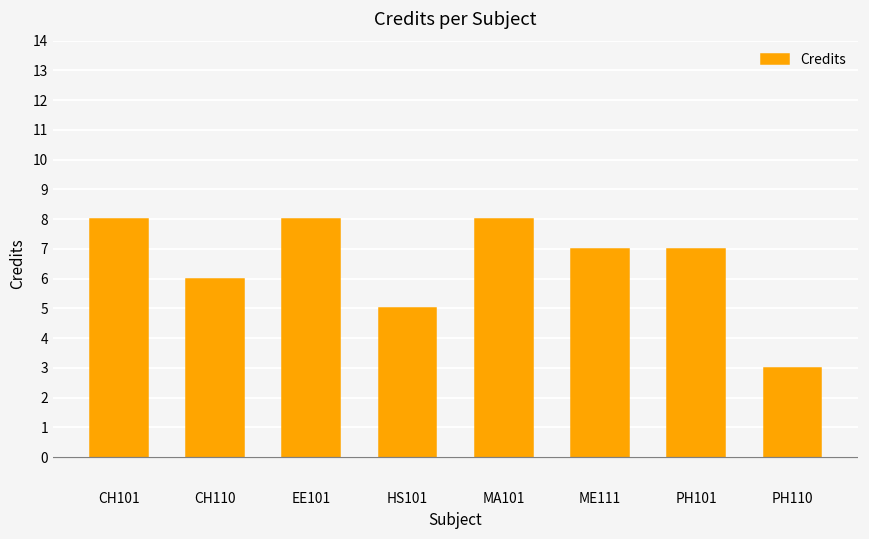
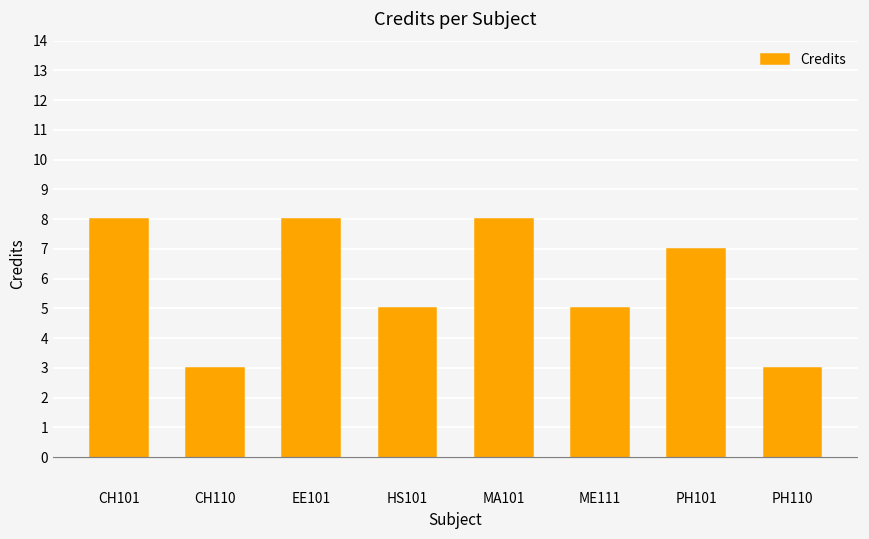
CH110: 6 -> 3
ME111: 7 -> 5
